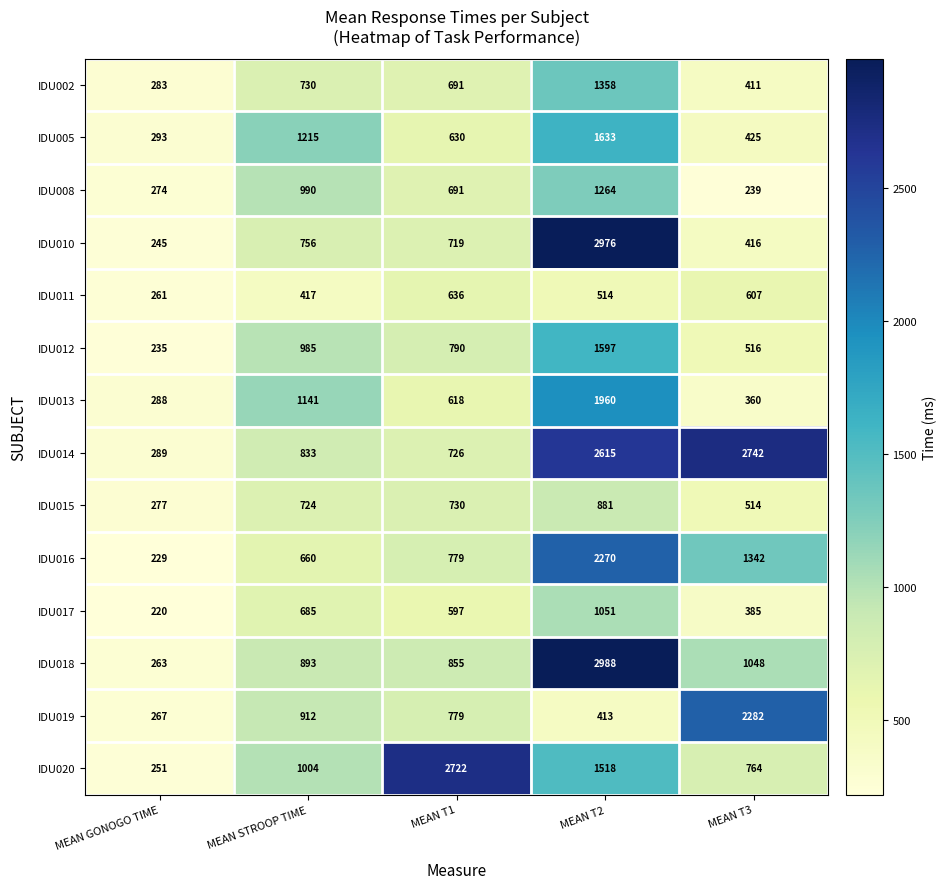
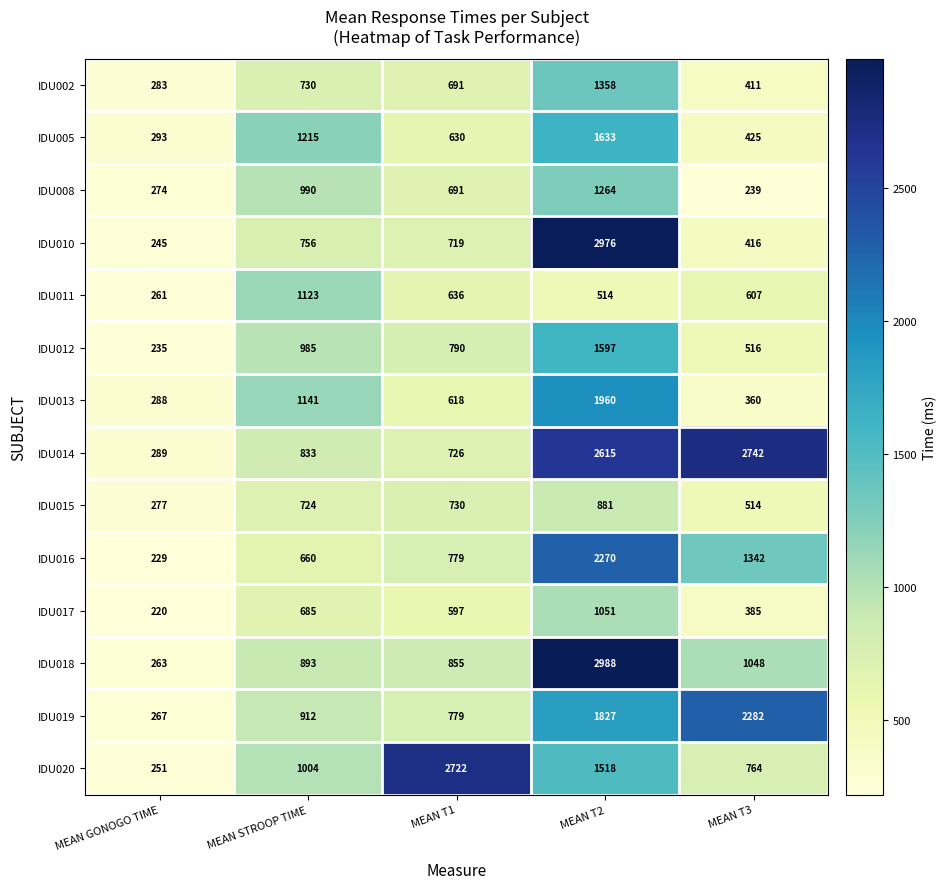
IDU011, MEAN STROOP TIME: 417 -> 1123
IDU019, MEAN T2: 413 -> 1827
